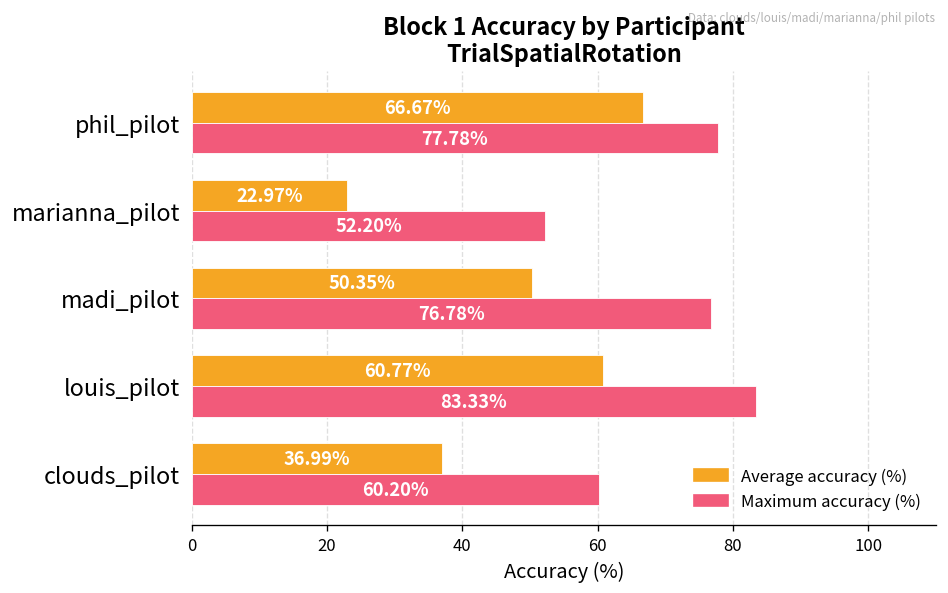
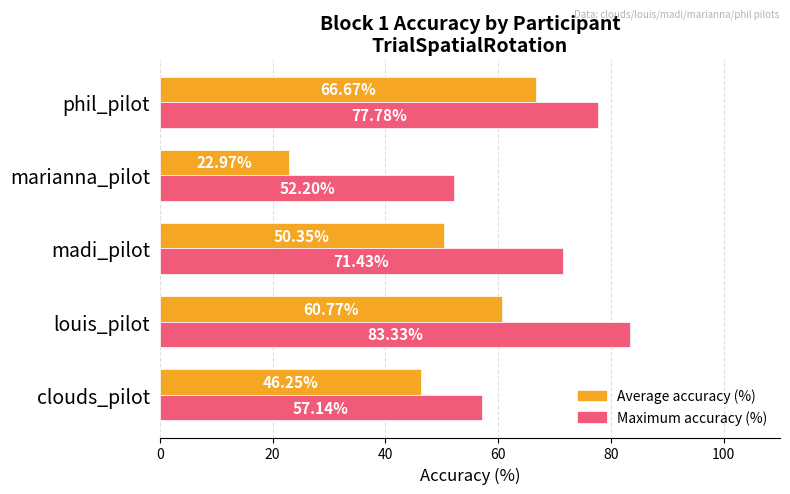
Maximum accuracy (%), madi_pilot: 76.78% -> 71.43%
Average accuracy (%), clouds_pilot: 36.99% -> 46.25%
Maximum accuracy (%), clouds_pilot: 60.20% -> 57.14%
